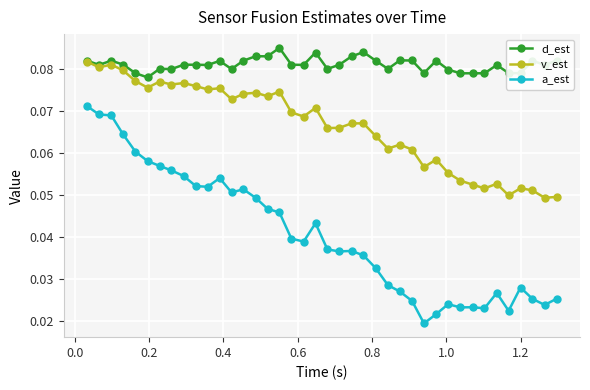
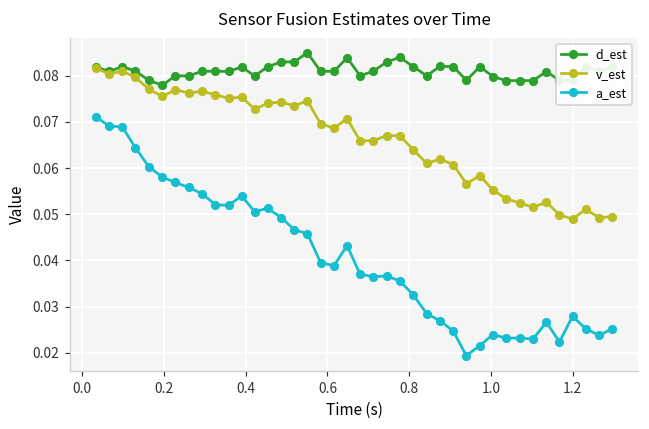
v_est, 1.2: 0.052 -> 0.049
